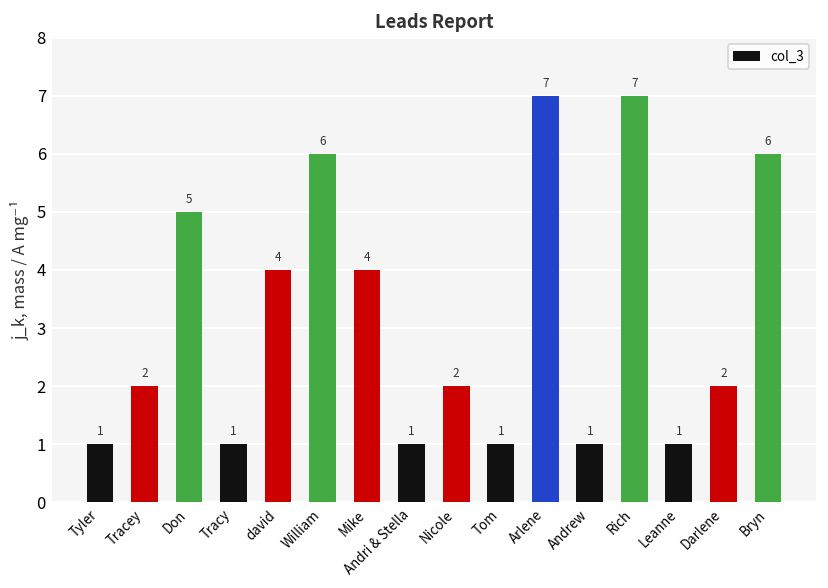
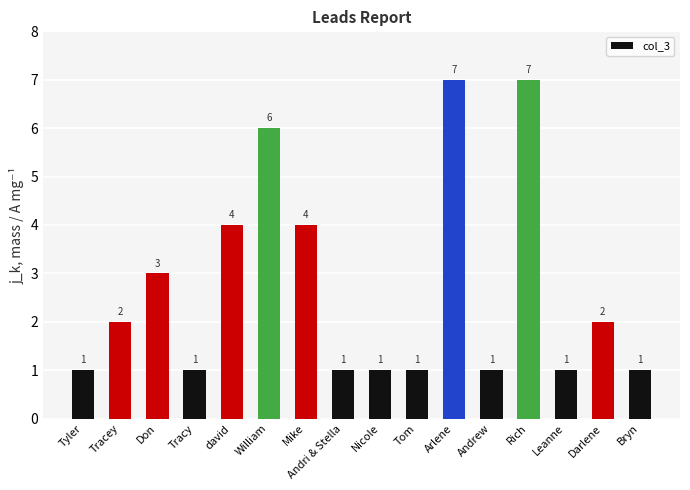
Don: 5 -> 3
Nicole: 2 -> 1
Bryn: 6 -> 1
